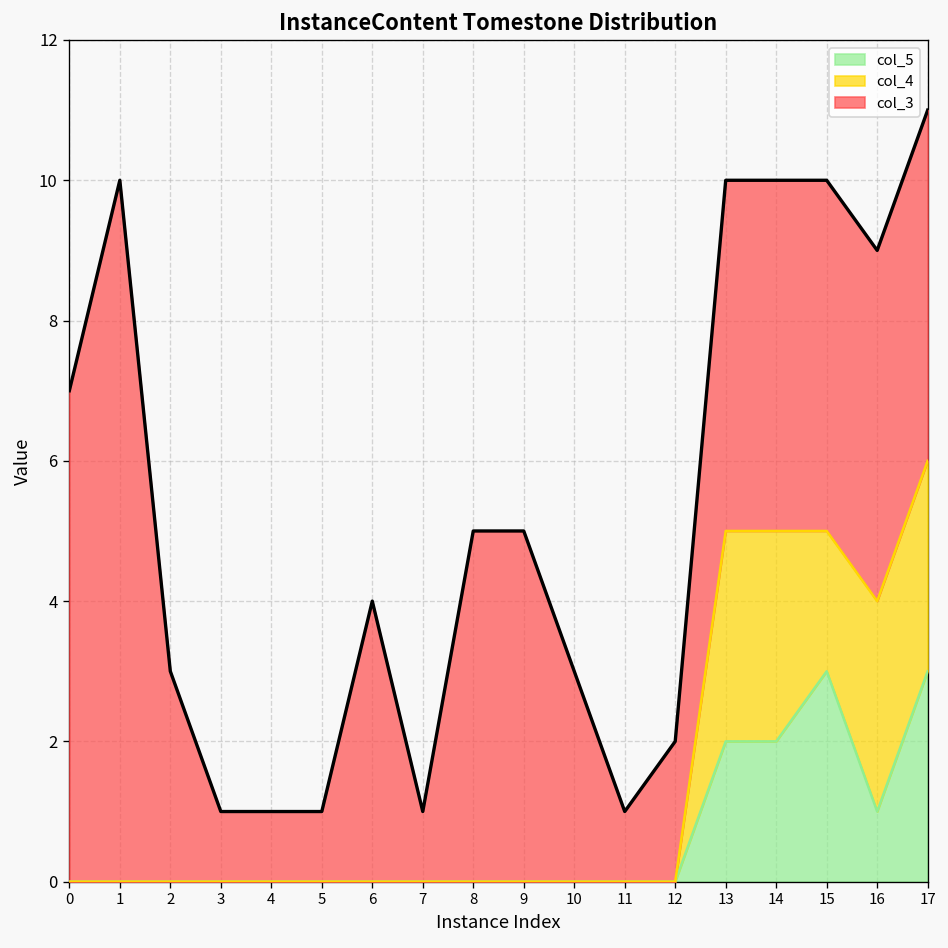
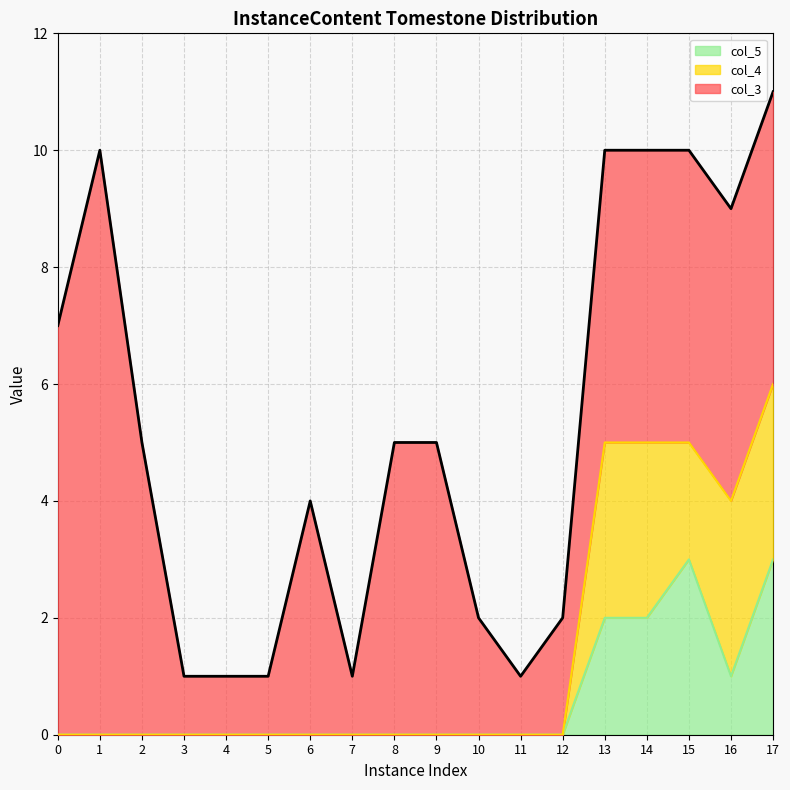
col_3, 2: 3 -> 5
col_3, 10: 3 -> 2
